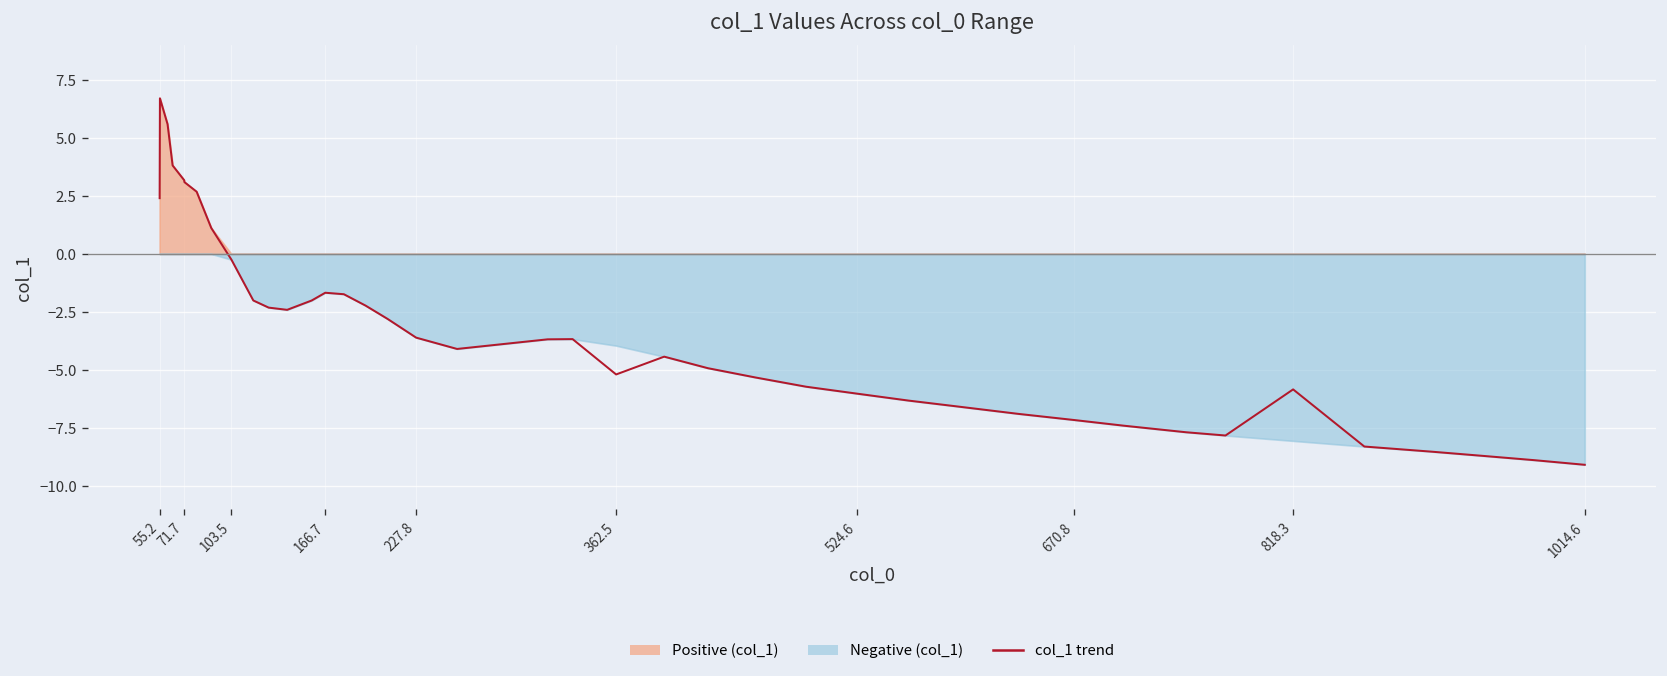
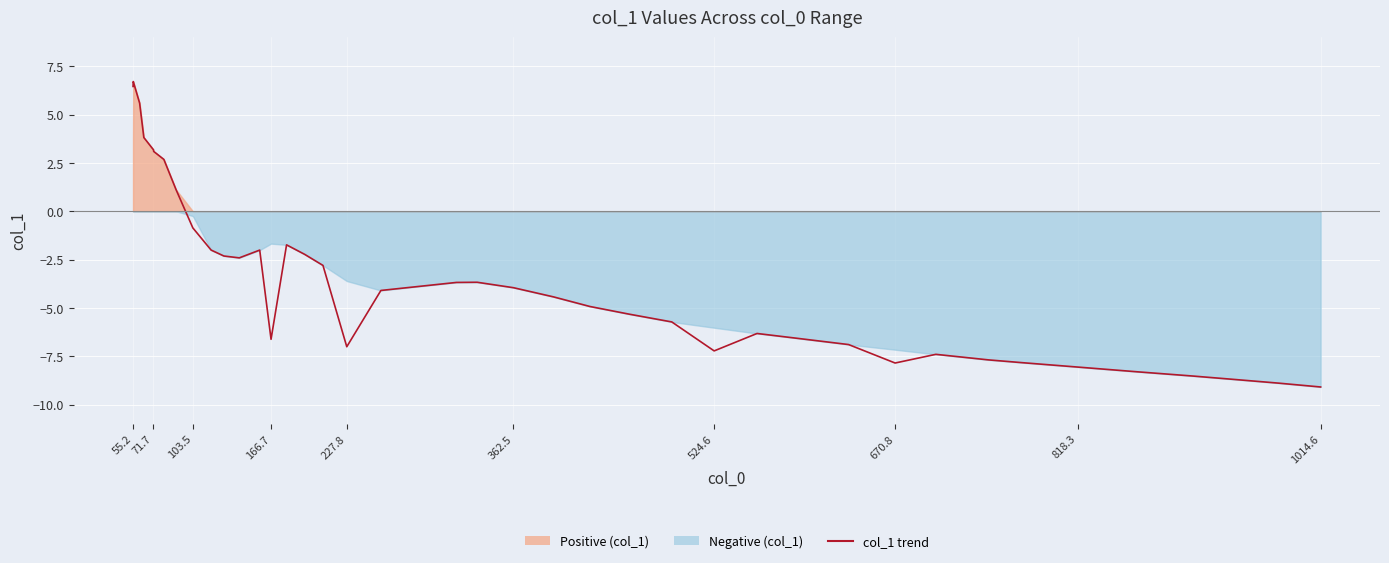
col_1 trend, 55.2: 2.4 -> 6.5
Positive (col_1), 55.2: 6.5 -> 3.7
col_1 trend, 103.5: -0.2 -> -0.9
col_1 trend, 166.7: -1.7 -> -6.6
col_1 trend, 227.8: -3.6 -> -7.0
col_1 trend, 362.5: -5.2 -> -4.0
col_1 trend, 524.6: -6.0 -> -7.2
col_1 trend, 670.8: -7.2 -> -7.9
col_1 trend, 818.3: -5.8 -> -8.1
